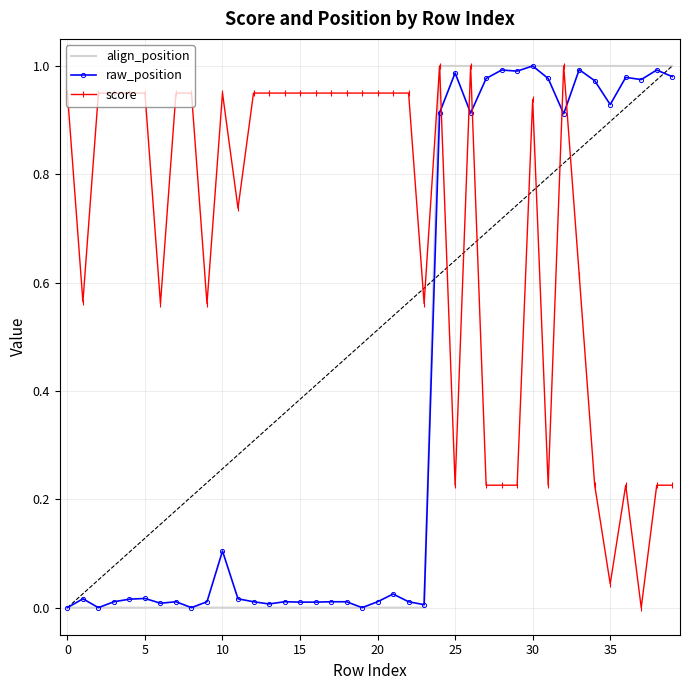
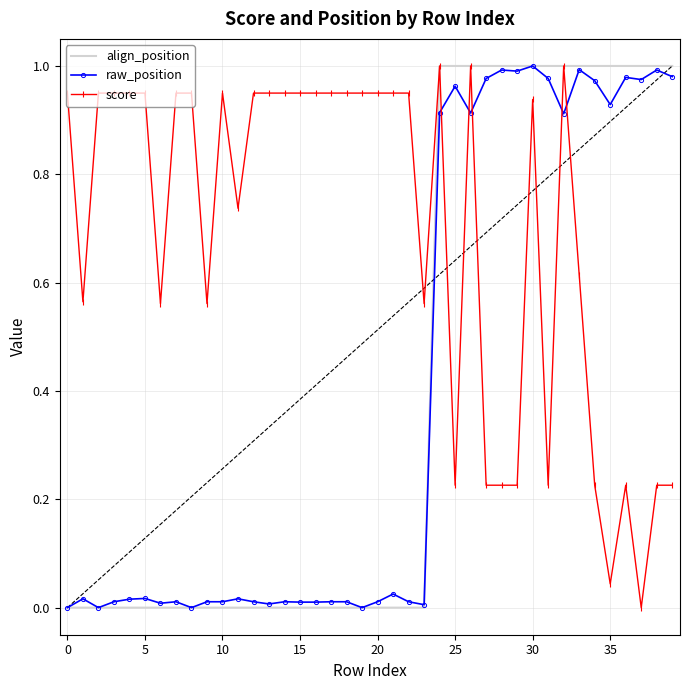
raw_position, 10: 0.10 -> 0.01
raw_position, 25: 0.99 -> 0.96
